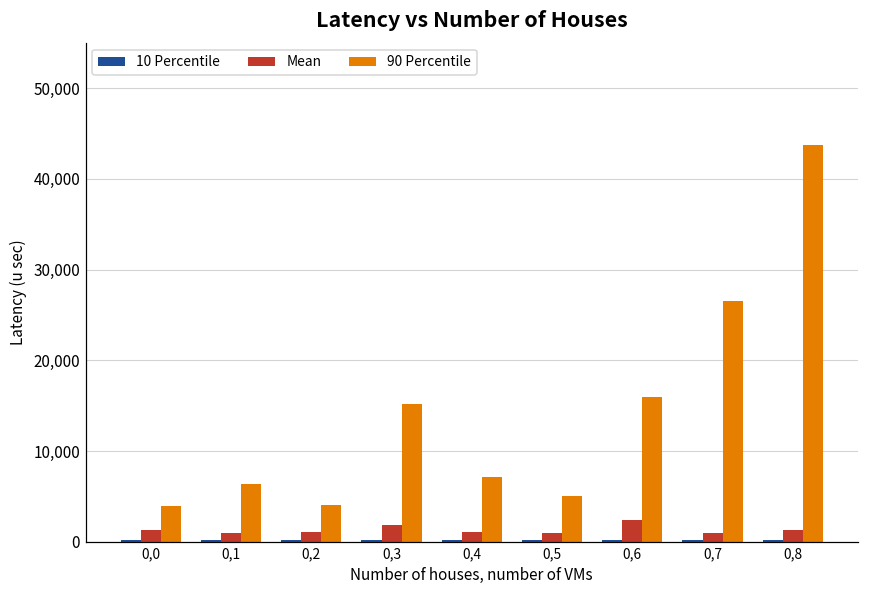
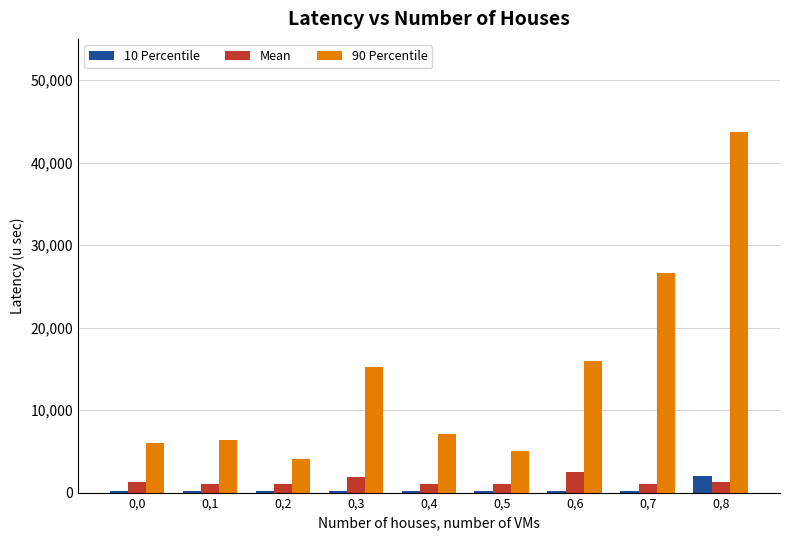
90 Percentile, 0,0: 4,000 -> 6,000
10 Percentile, 0,8: 0 -> 2,000
